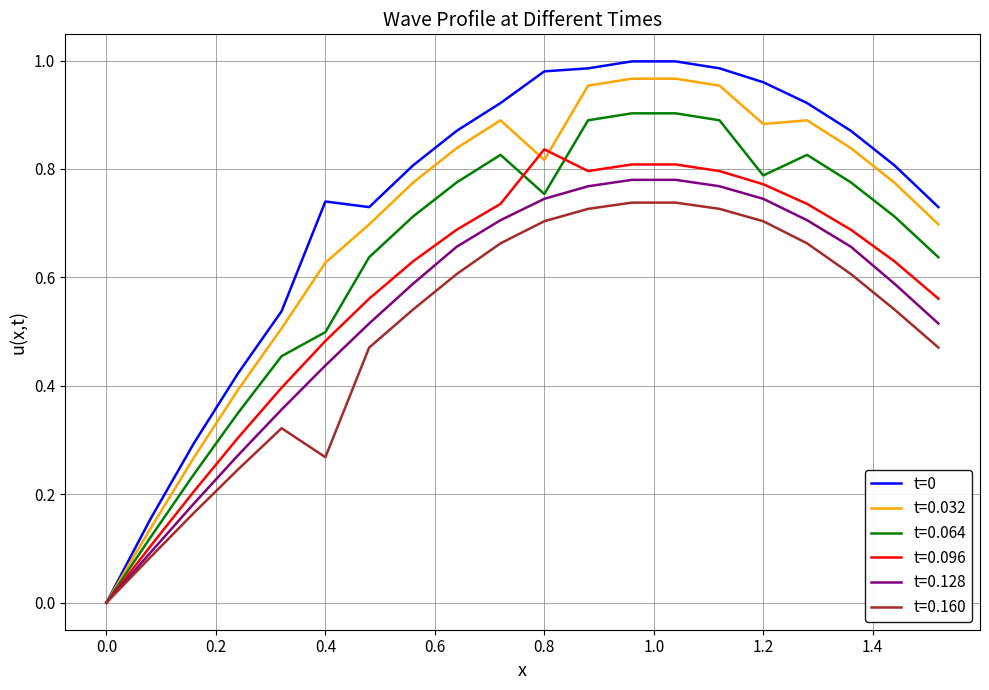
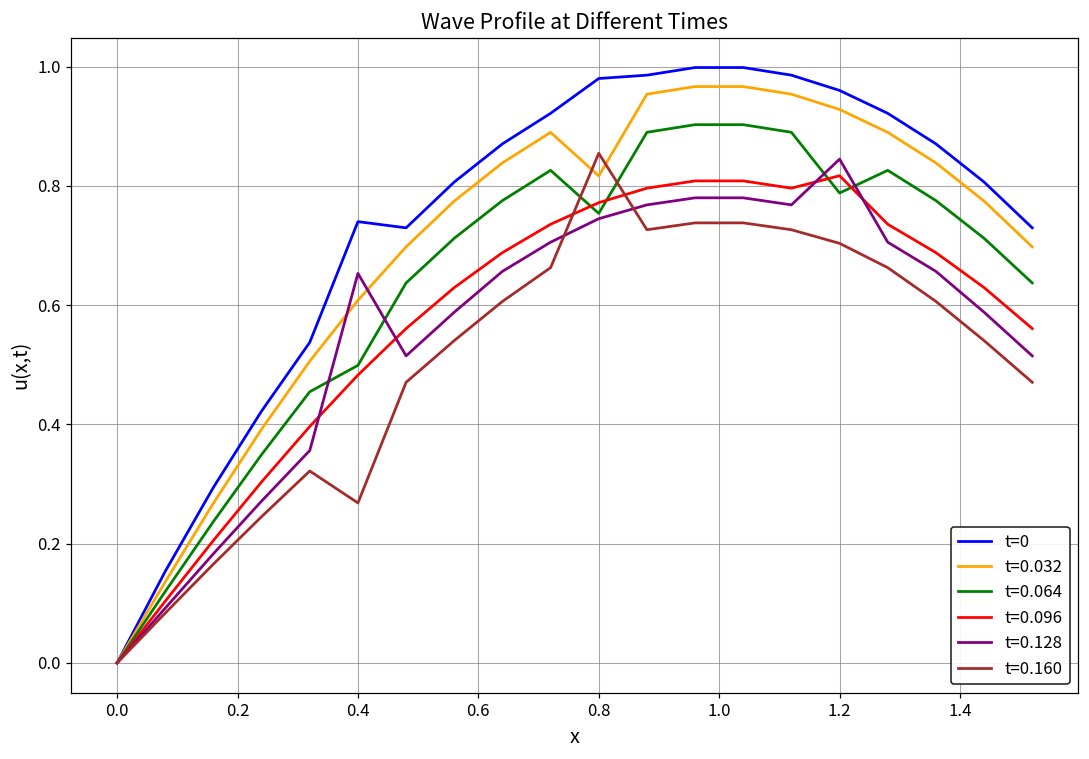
t=0.032, 0.4: 0.63 -> 0.61
t=0.128, 0.4: 0.44 -> 0.65
t=0.096, 0.8: 0.84 -> 0.77
t=0.160, 0.8: 0.70 -> 0.85
t=0.032, 1.2: 0.88 -> 0.93
t=0.096, 1.2: 0.77 -> 0.82
t=0.128, 1.2: 0.74 -> 0.84
